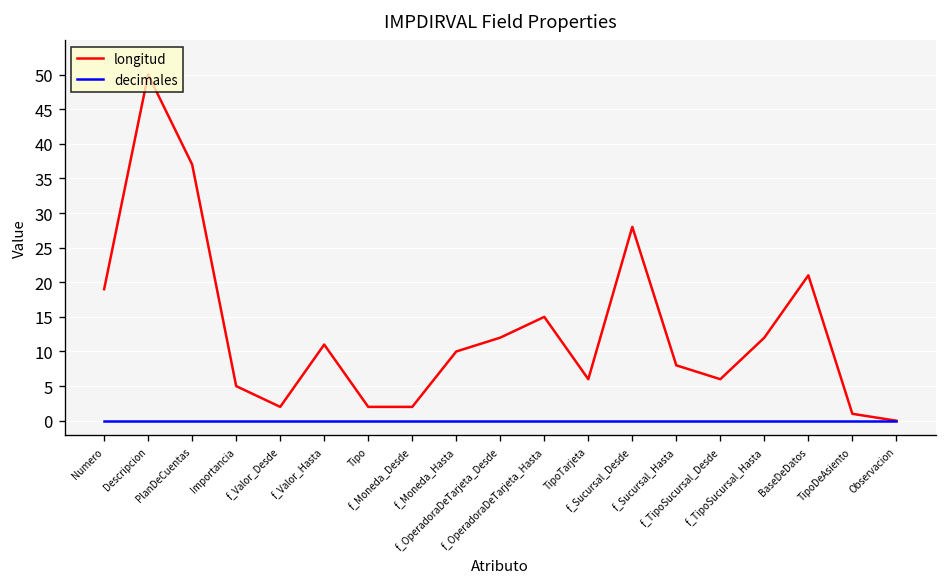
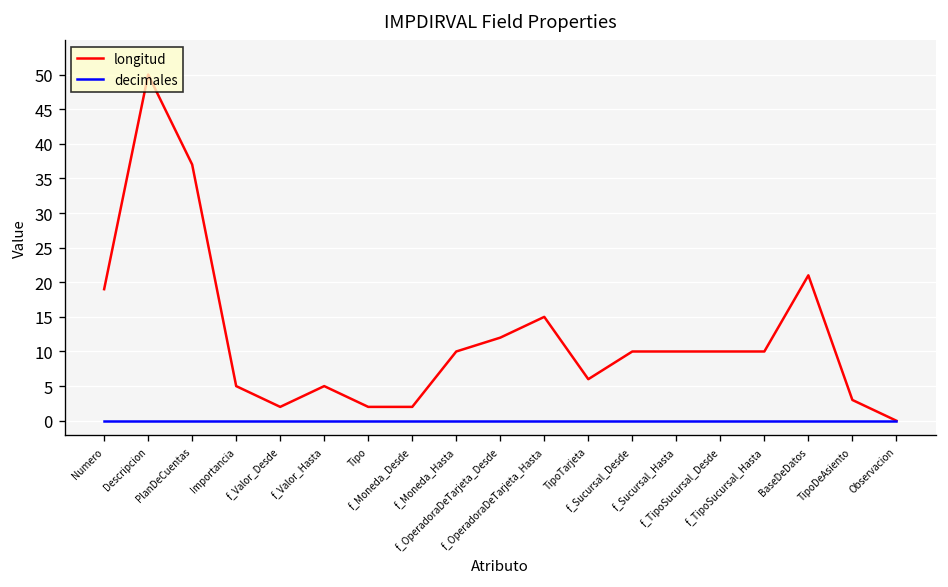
longitud, f_Valor_Hasta: 11 -> 5
longitud, f_Sucursal_Desde: 28 -> 10
longitud, f_Sucursal_Hasta: 8 -> 10
longitud, f_TipoSucursal_Desde: 6 -> 10
longitud, f_TipoSucursal_Hasta: 12 -> 10
longitud, TipoDeAsiento: 1 -> 3
